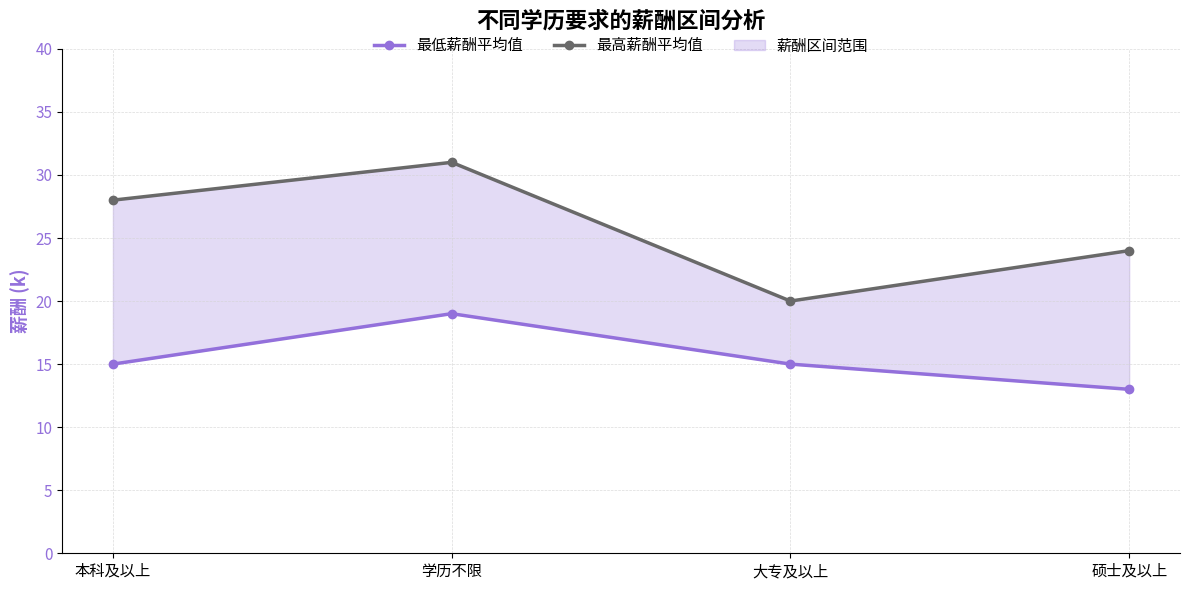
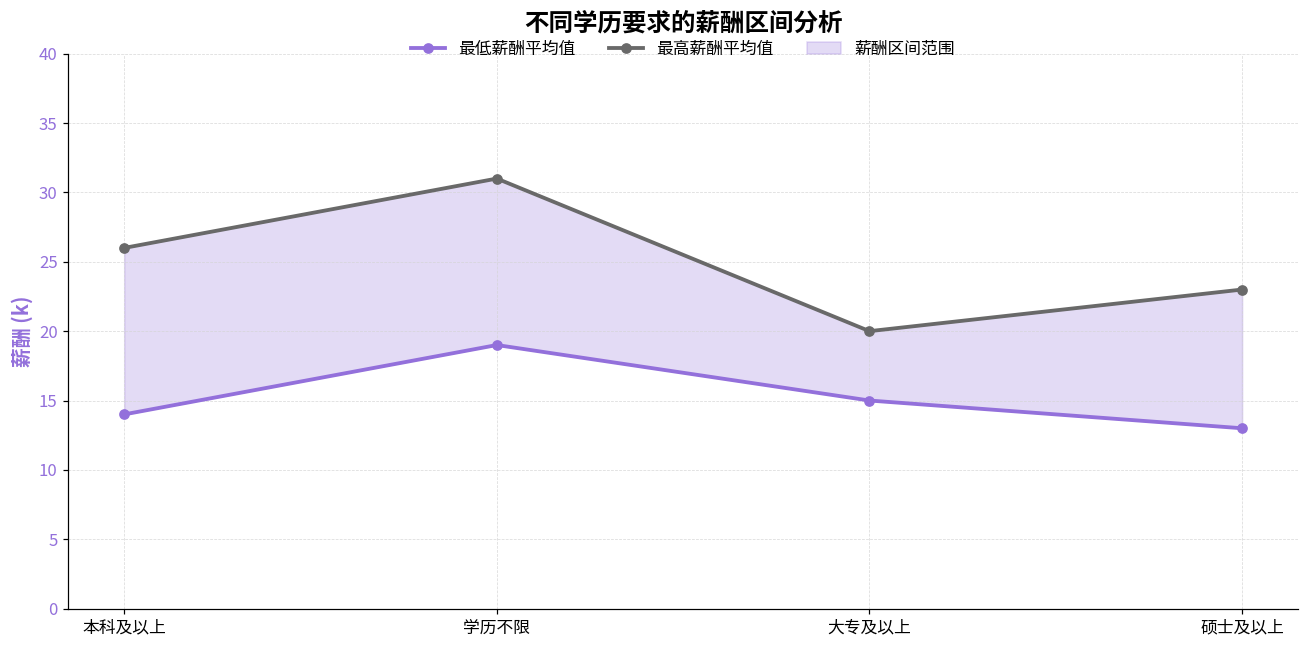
最低薪酬平均值, 本科及以上: 15 -> 14
最高薪酬平均值, 本科及以上: 28 -> 26
最高薪酬平均值, 硕士及以上: 24 -> 23
